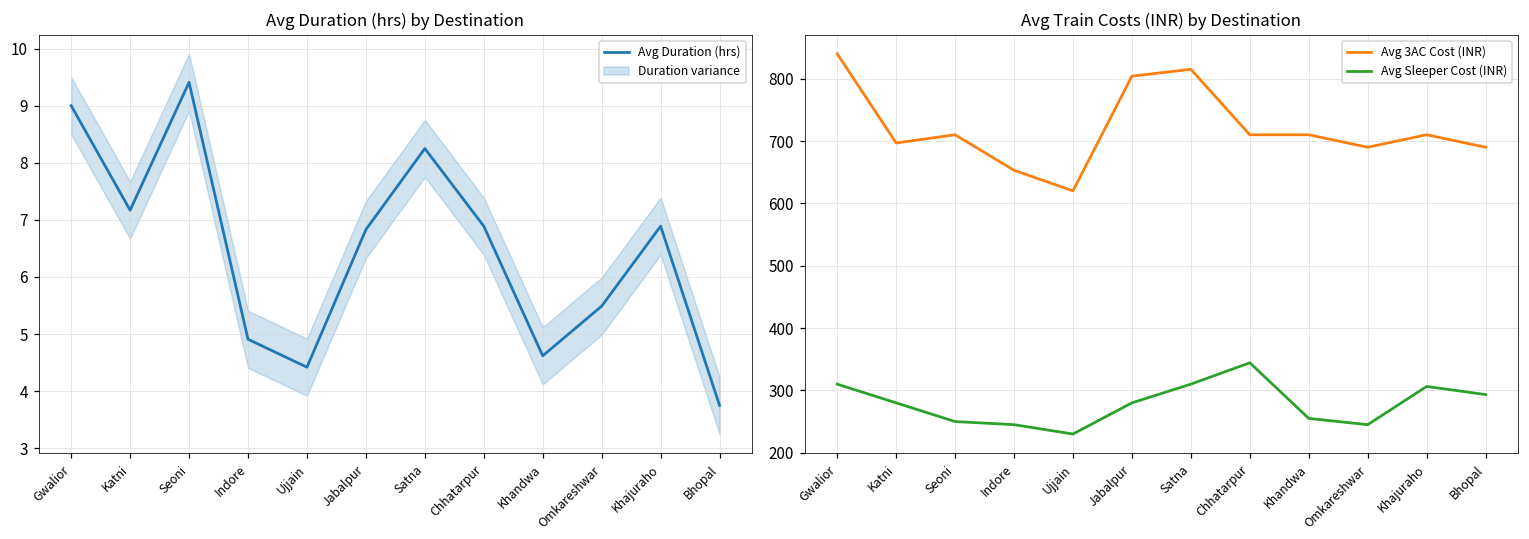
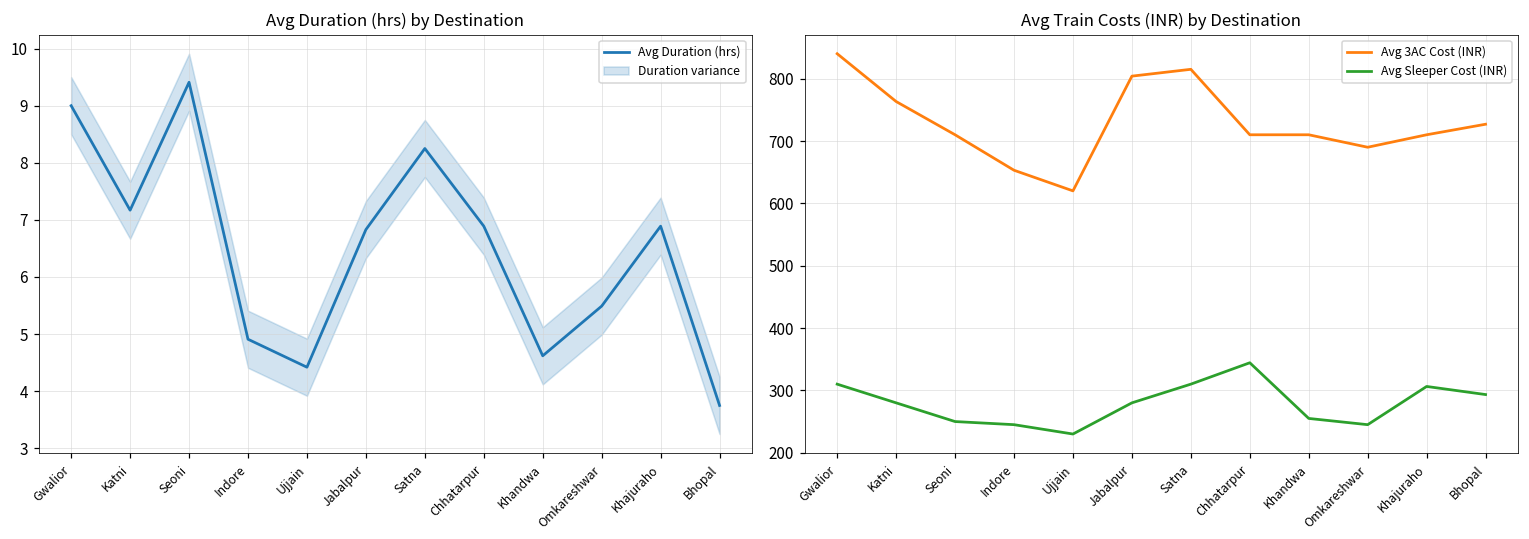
Avg Train Costs (INR) by Destination, Avg 3AC Cost (INR), Katni: 700 -> 760
Avg Train Costs (INR) by Destination, Avg 3AC Cost (INR), Bhopal: 690 -> 730
